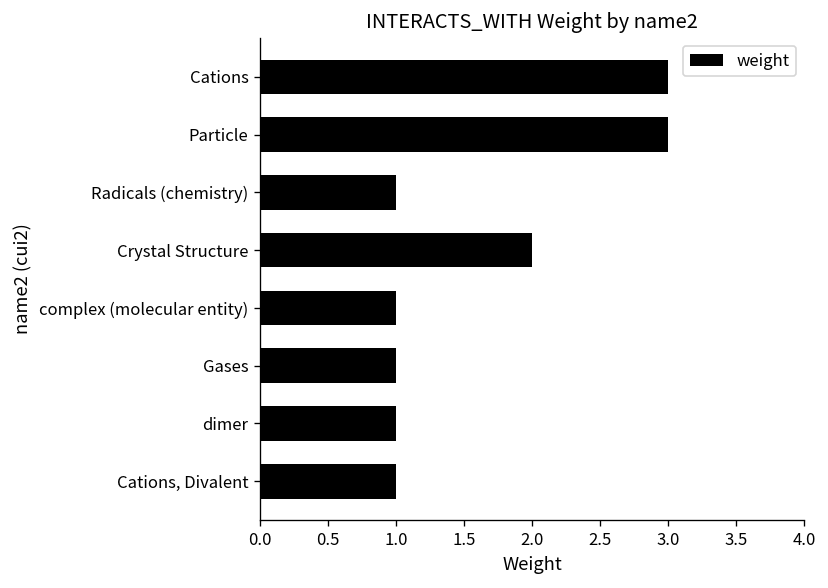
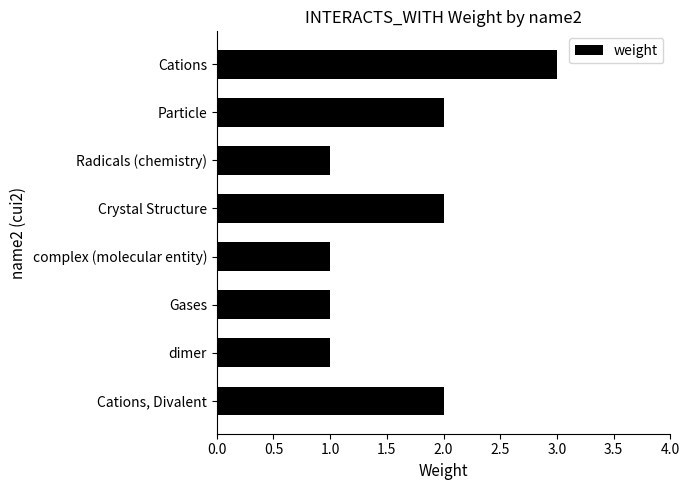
Particle: 3 -> 2
Cations, Divalent: 1 -> 2
